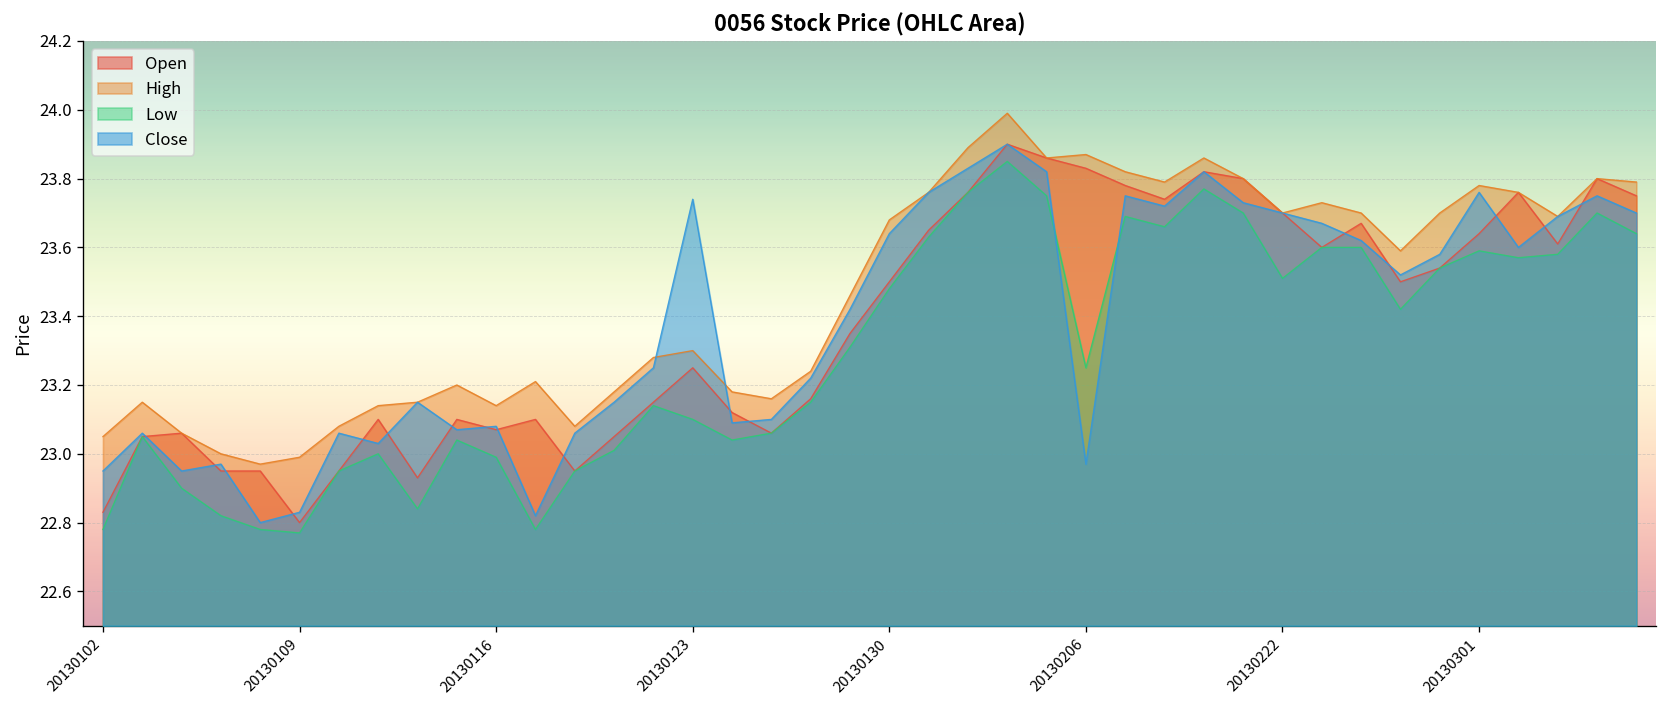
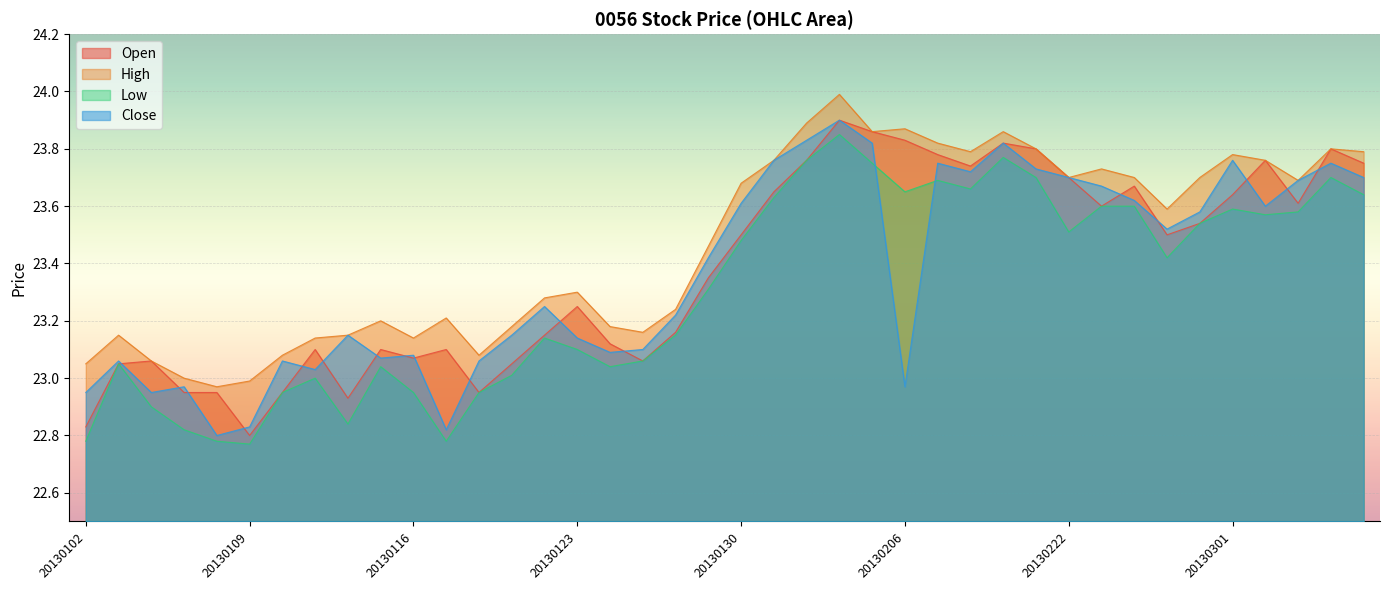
Low, 20130116: 22.99 -> 22.95
Close, 20130123: 23.74 -> 23.14
Close, 20130130: 23.64 -> 23.61
Low, 20130206: 23.25 -> 23.65
